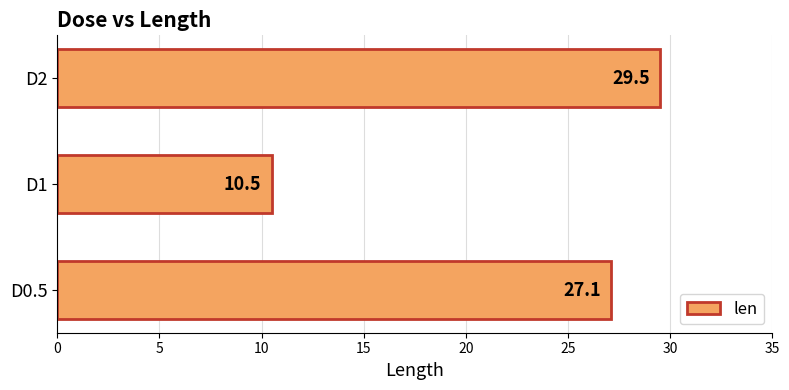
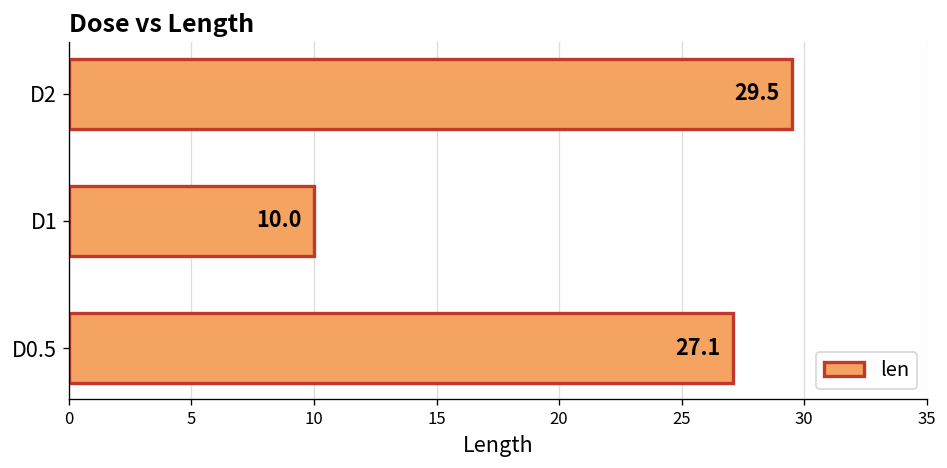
D1: 10.5 -> 10.0
